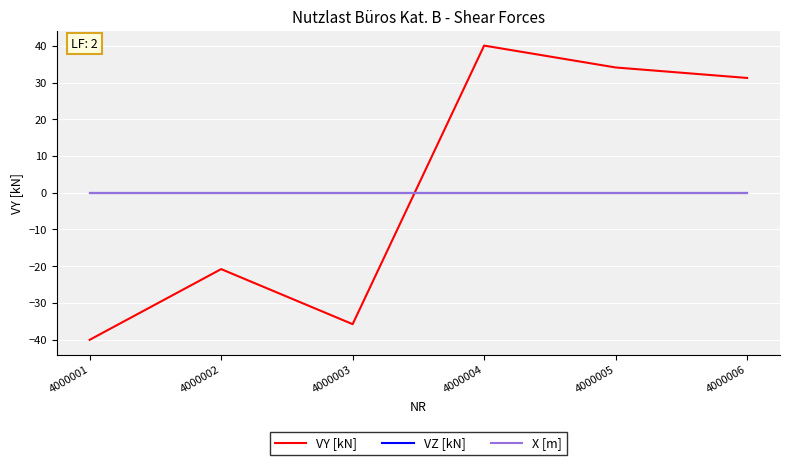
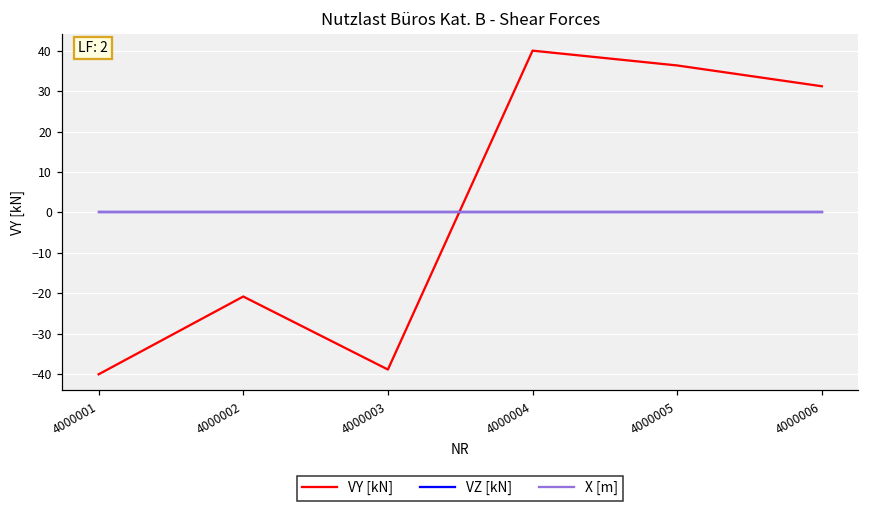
VY [kN], 4000003: -36 -> -39
VY [kN], 4000005: 34 -> 36
